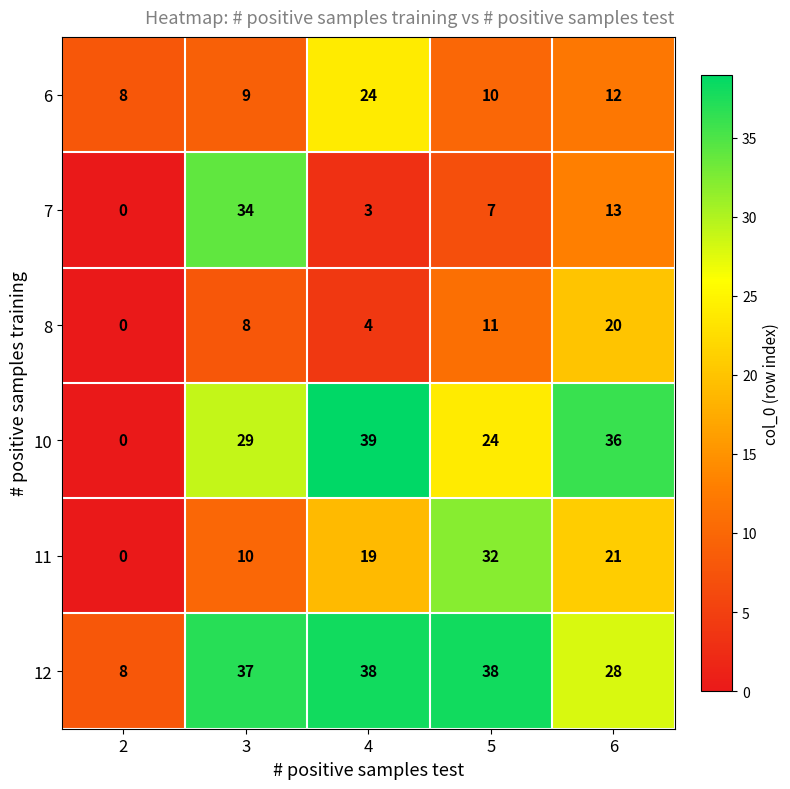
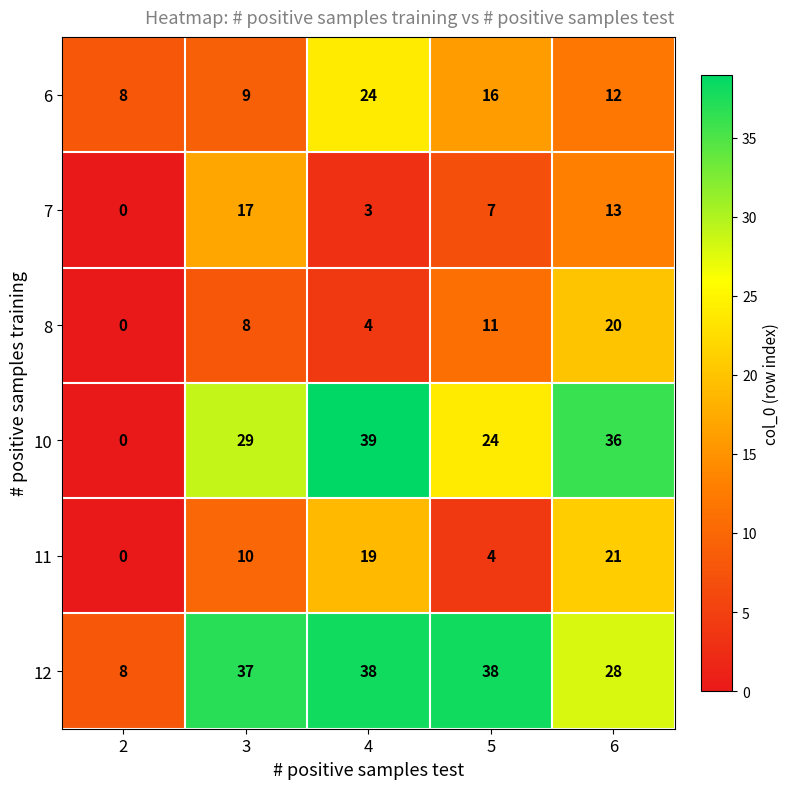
6, 5: 10 -> 16
7, 3: 34 -> 17
11, 5: 32 -> 4
